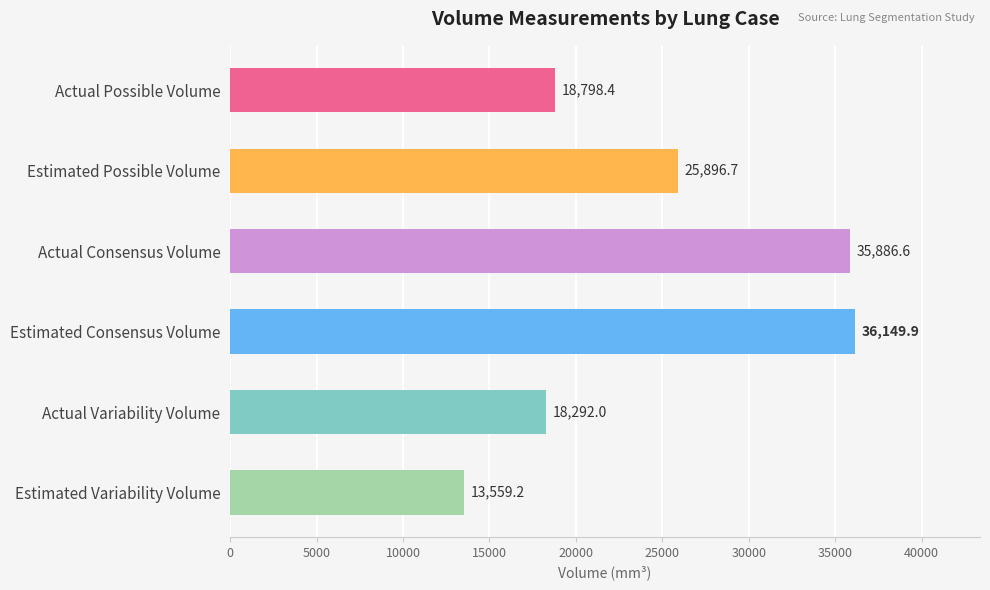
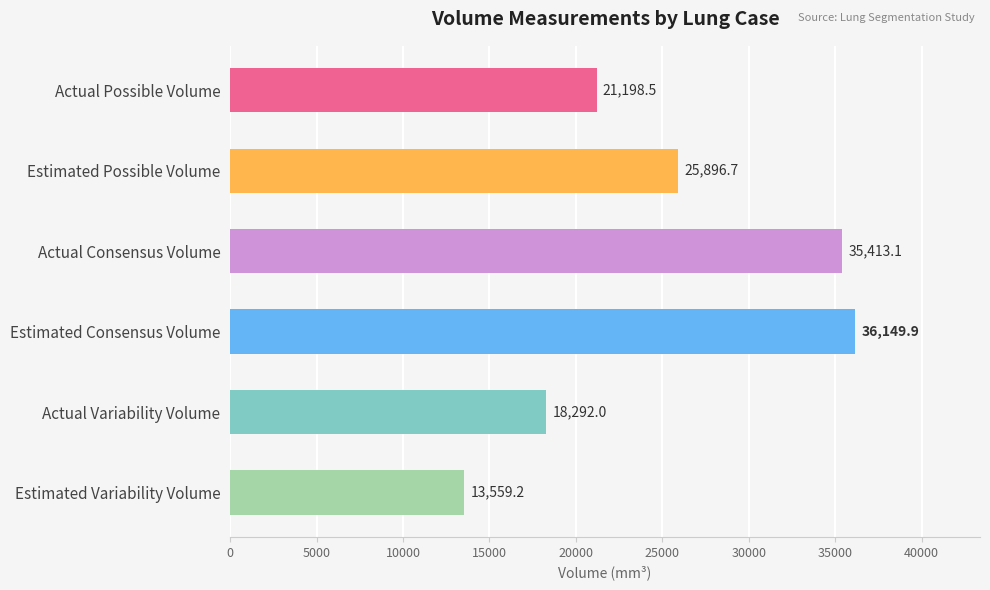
Actual Possible Volume: 18,798.4 -> 21,198.5
Actual Consensus Volume: 35,886.6 -> 35,413.1
